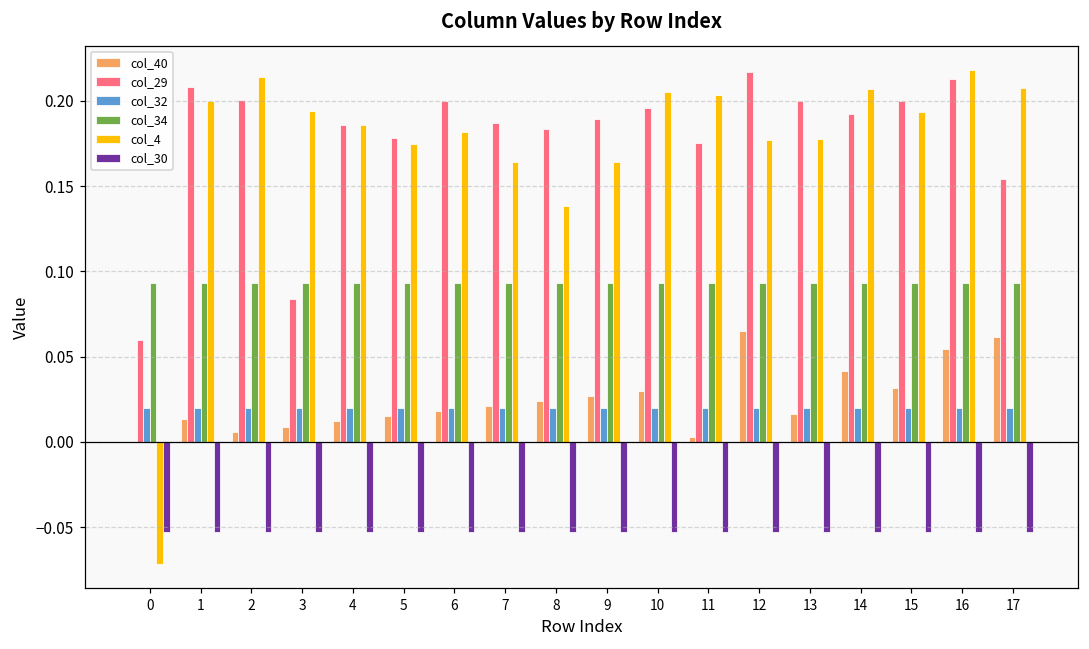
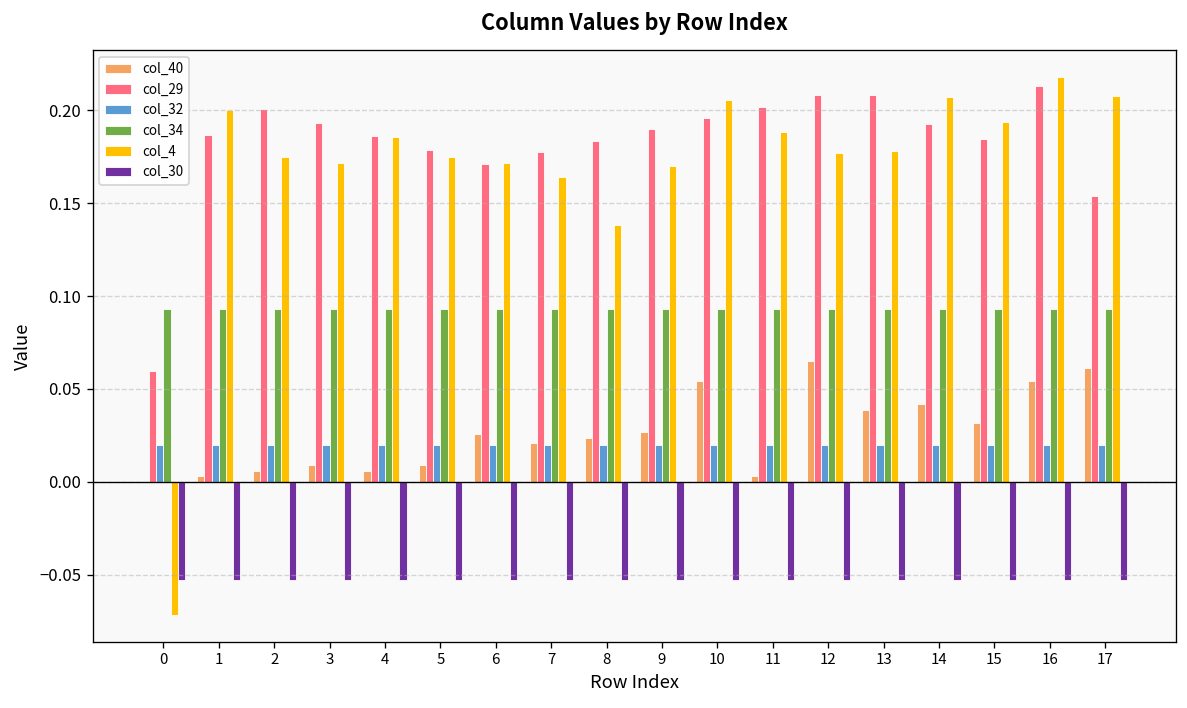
col_40, 1: 0.013 -> 0.003
col_29, 1: 0.208 -> 0.187
col_4, 2: 0.214 -> 0.175
col_29, 3: 0.084 -> 0.193
col_4, 3: 0.194 -> 0.171
col_40, 4: 0.012 -> 0.006
col_40, 5: 0.015 -> 0.009
col_40, 6: 0.018 -> 0.026
col_29, 6: 0.200 -> 0.171
col_4, 6: 0.182 -> 0.171
col_29, 7: 0.187 -> 0.177
col_4, 9: 0.164 -> 0.170
col_40, 10: 0.030 -> 0.054
col_29, 11: 0.176 -> 0.202
col_4, 11: 0.204 -> 0.188
col_29, 12: 0.217 -> 0.208
col_40, 13: 0.017 -> 0.039
col_29, 13: 0.200 -> 0.208
col_29, 15: 0.200 -> 0.185
